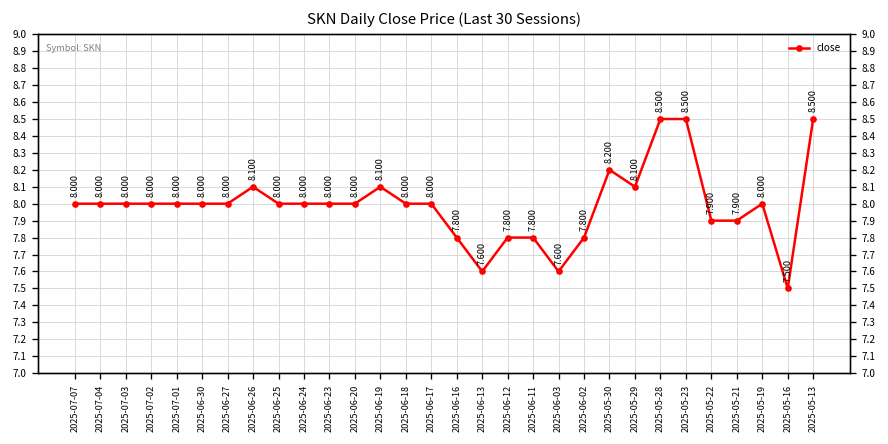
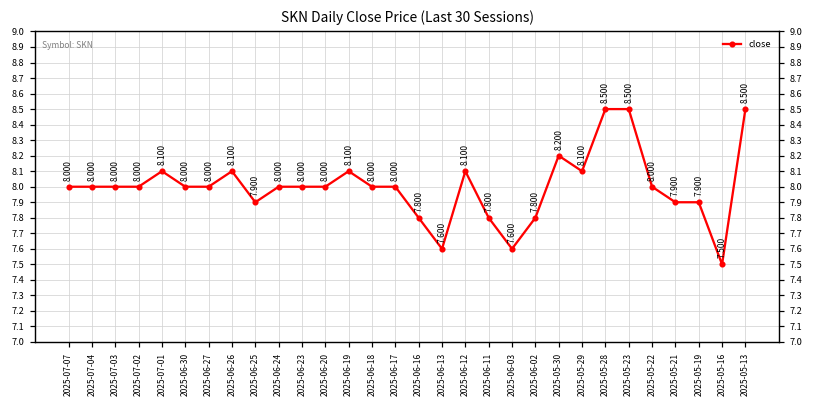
2025-07-01: 8.000 -> 8.100
2025-06-25: 8.000 -> 7.900
2025-06-12: 7.800 -> 8.100
2025-05-22: 7.900 -> 8.000
2025-05-19: 8.000 -> 7.900
